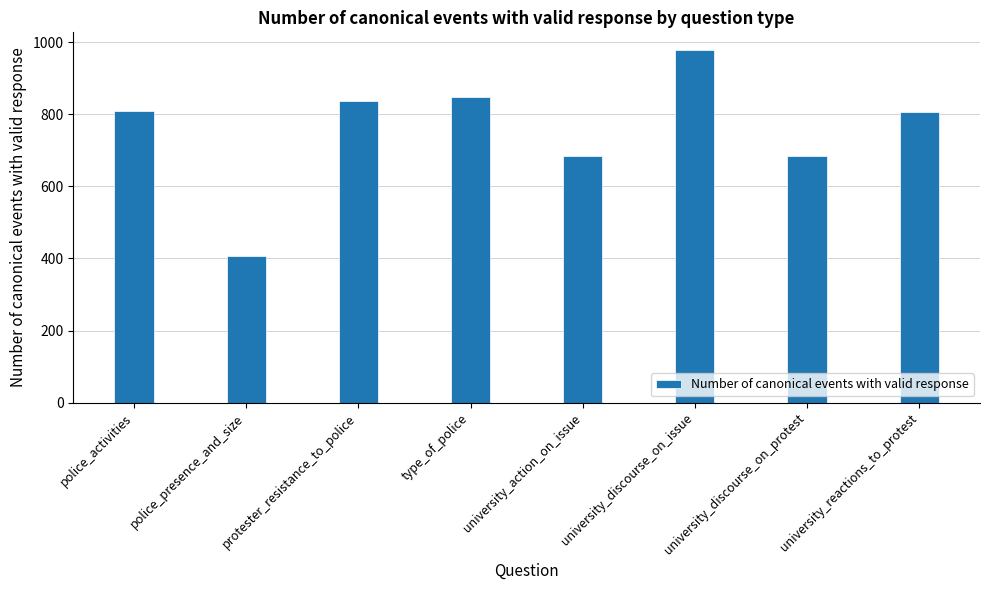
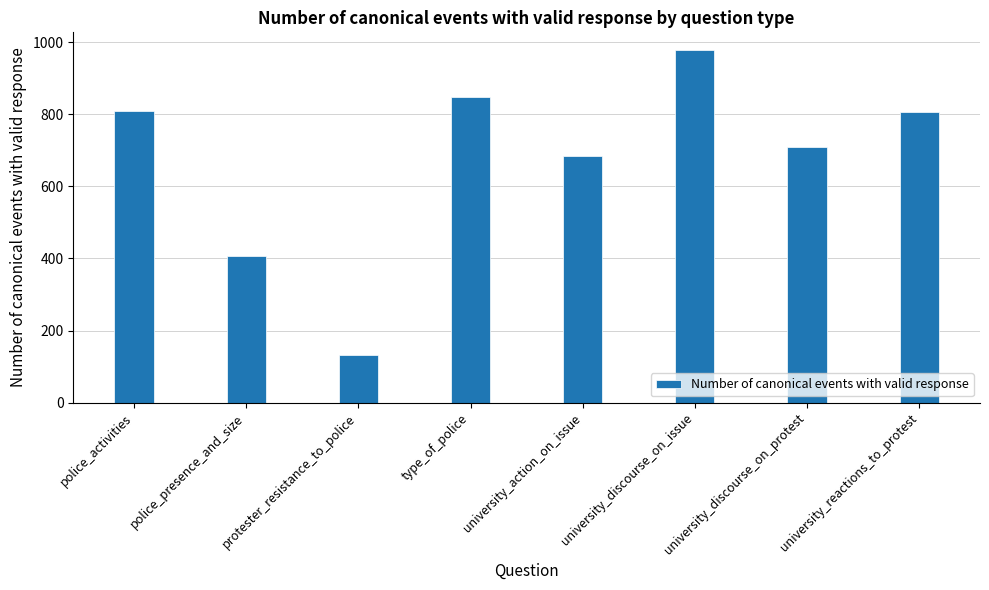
protester_resistance_to_police: 840 -> 130
university_discourse_on_protest: 680 -> 710
